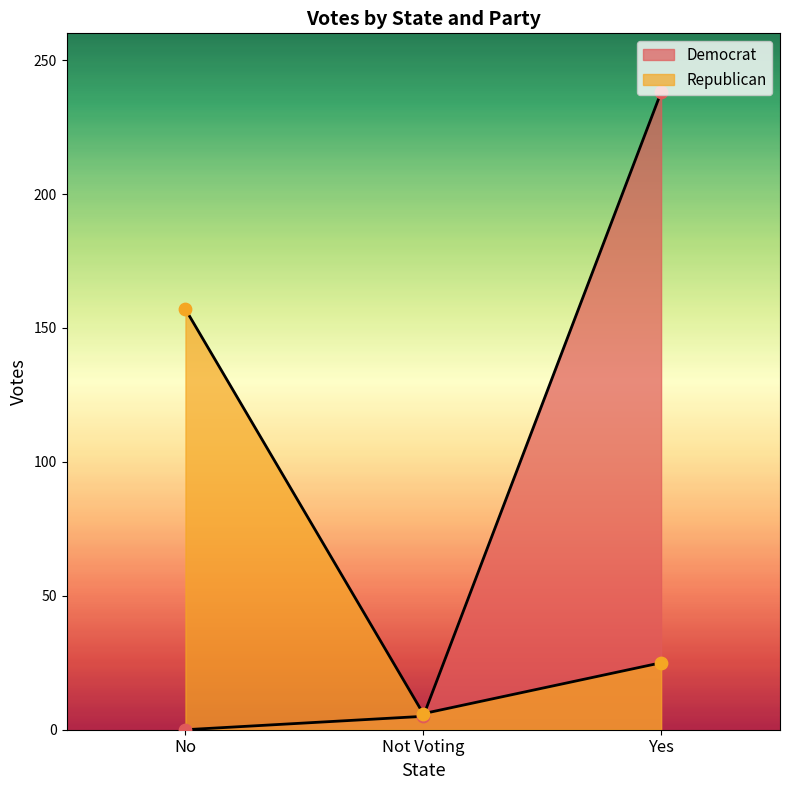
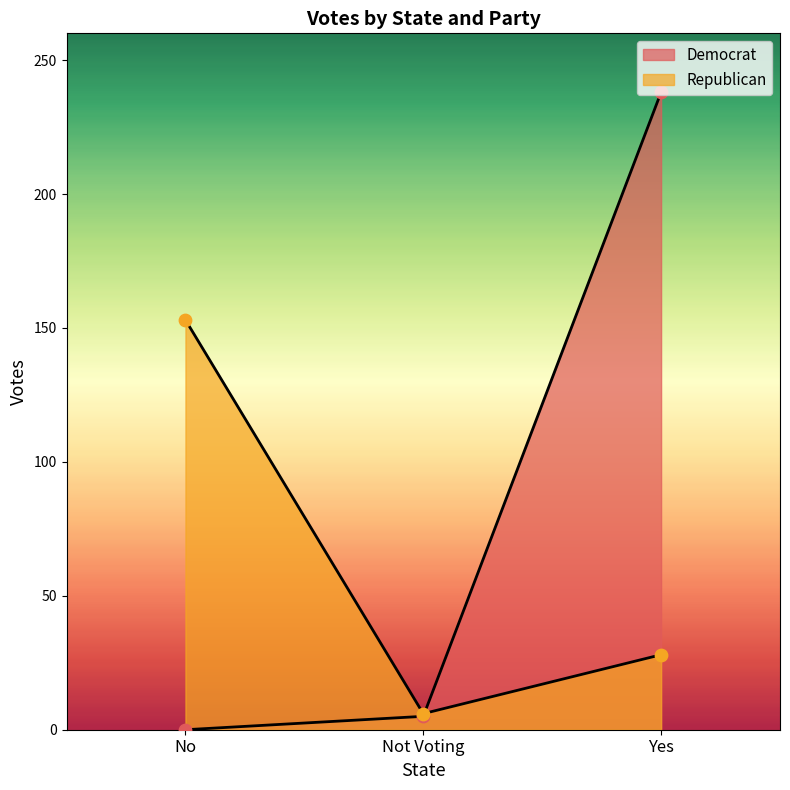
Republican, No: 157 -> 153
Republican, Yes: 25 -> 28
